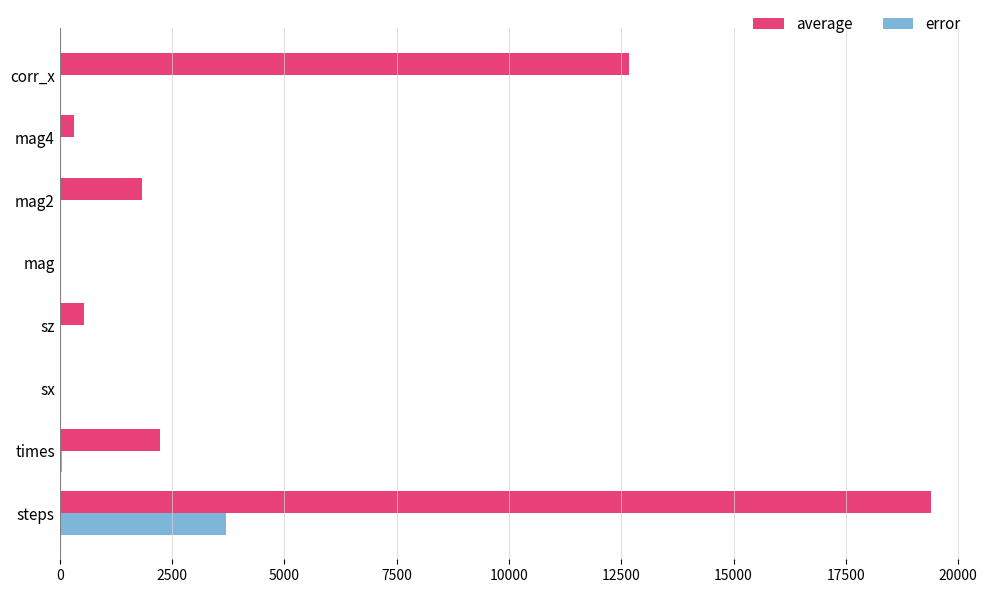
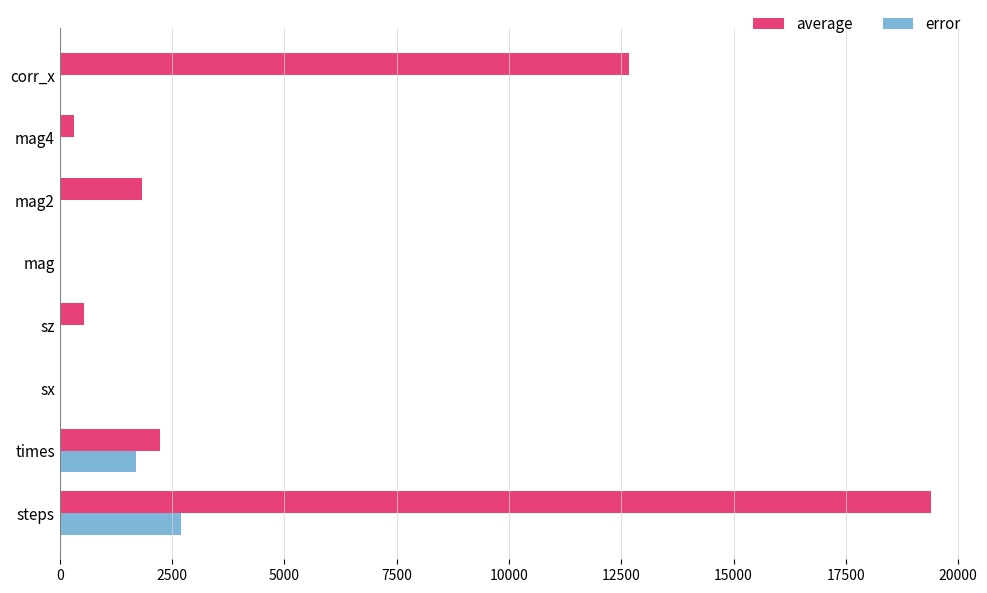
error, times: 100 -> 1700
error, steps: 3700 -> 2700
